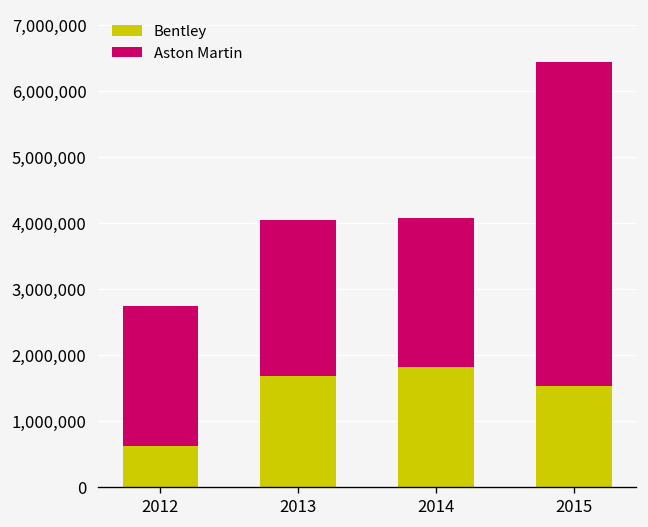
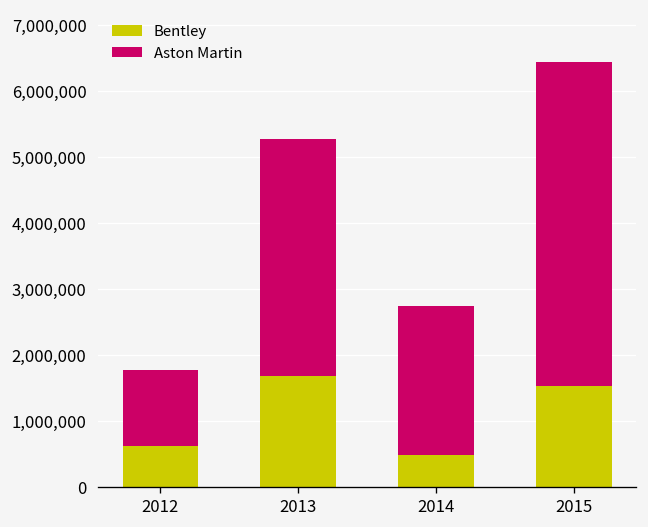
Aston Martin, 2012: 2,100,000 -> 1,200,000
Aston Martin, 2013: 2,400,000 -> 3,600,000
Bentley, 2014: 1,800,000 -> 500,000
